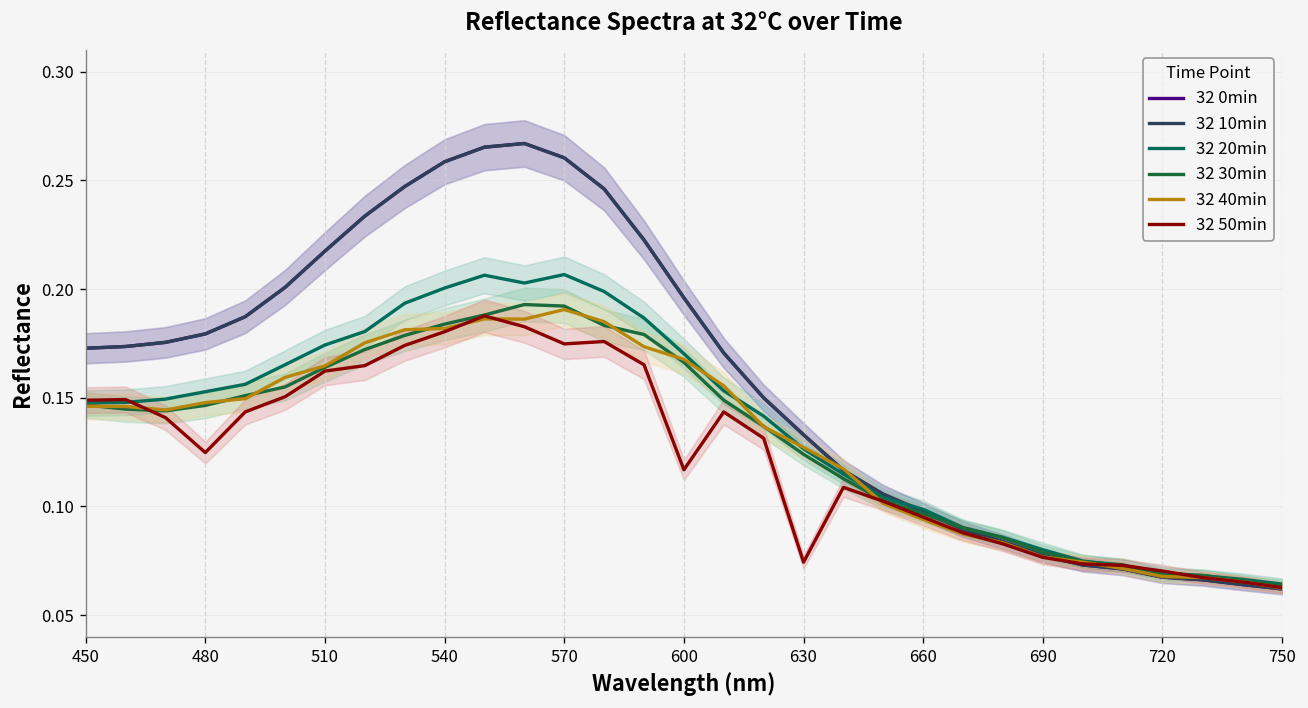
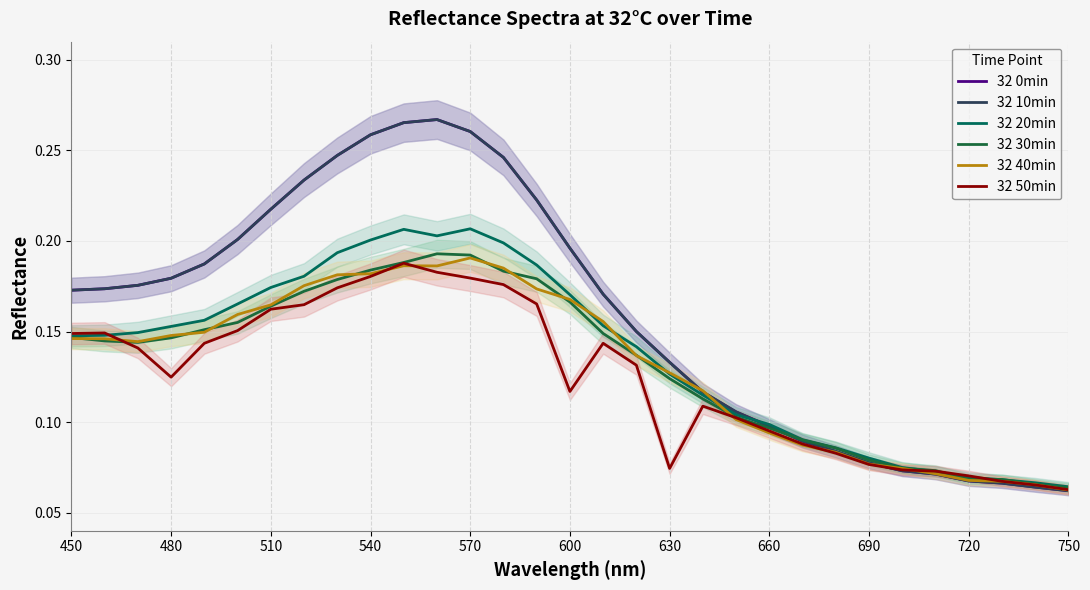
32 50min, 570: 0.175 -> 0.180
